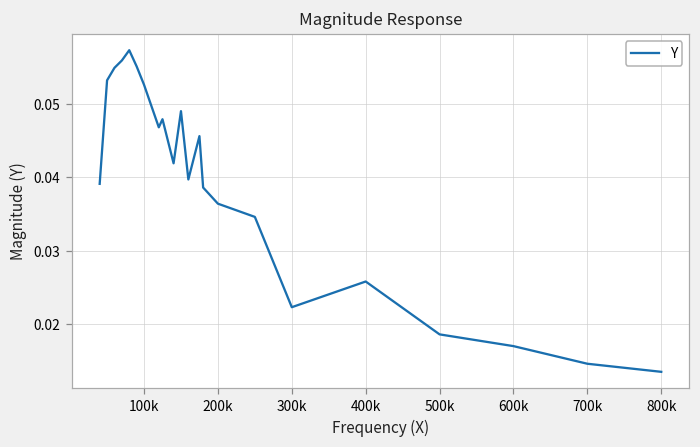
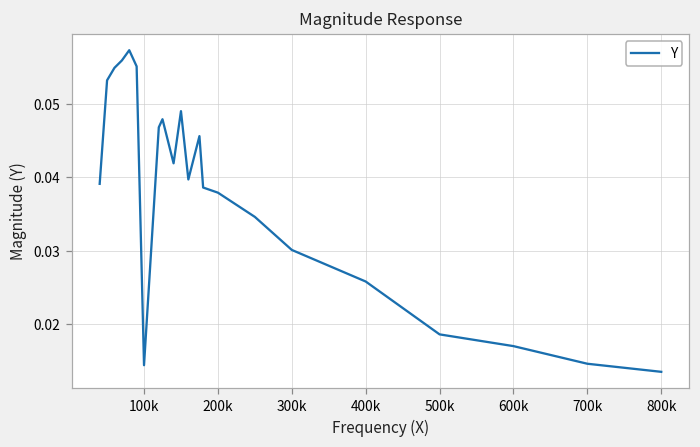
100k: 0.053 -> 0.014
200k: 0.036 -> 0.038
300k: 0.022 -> 0.030
